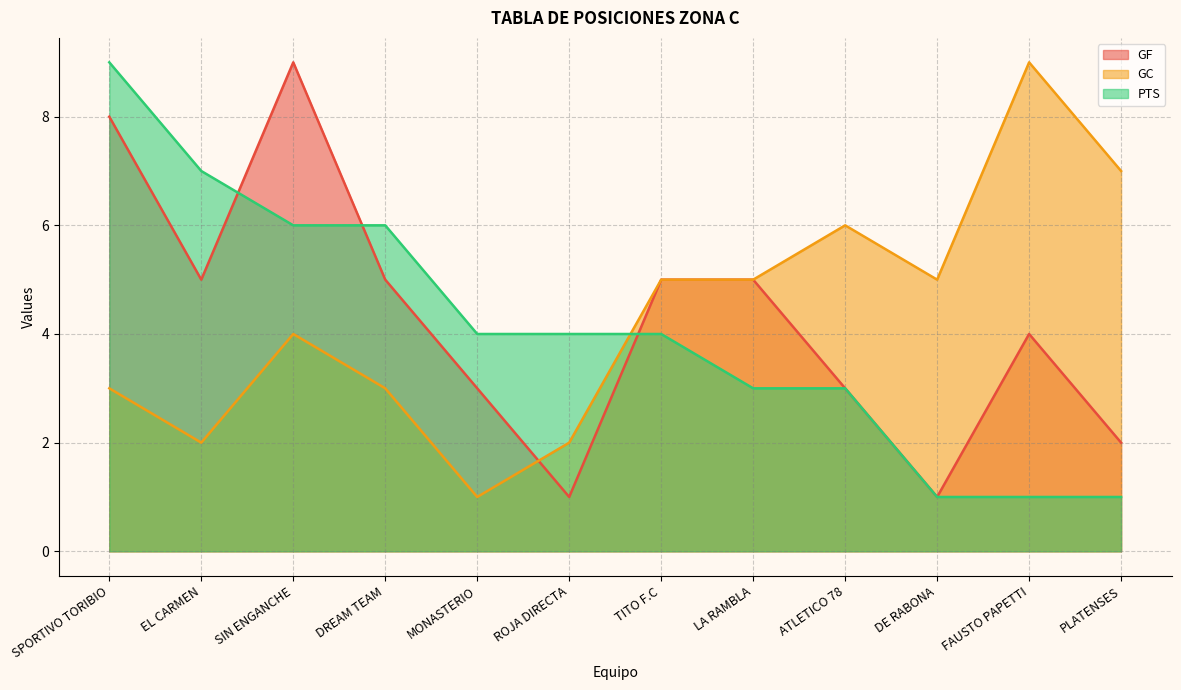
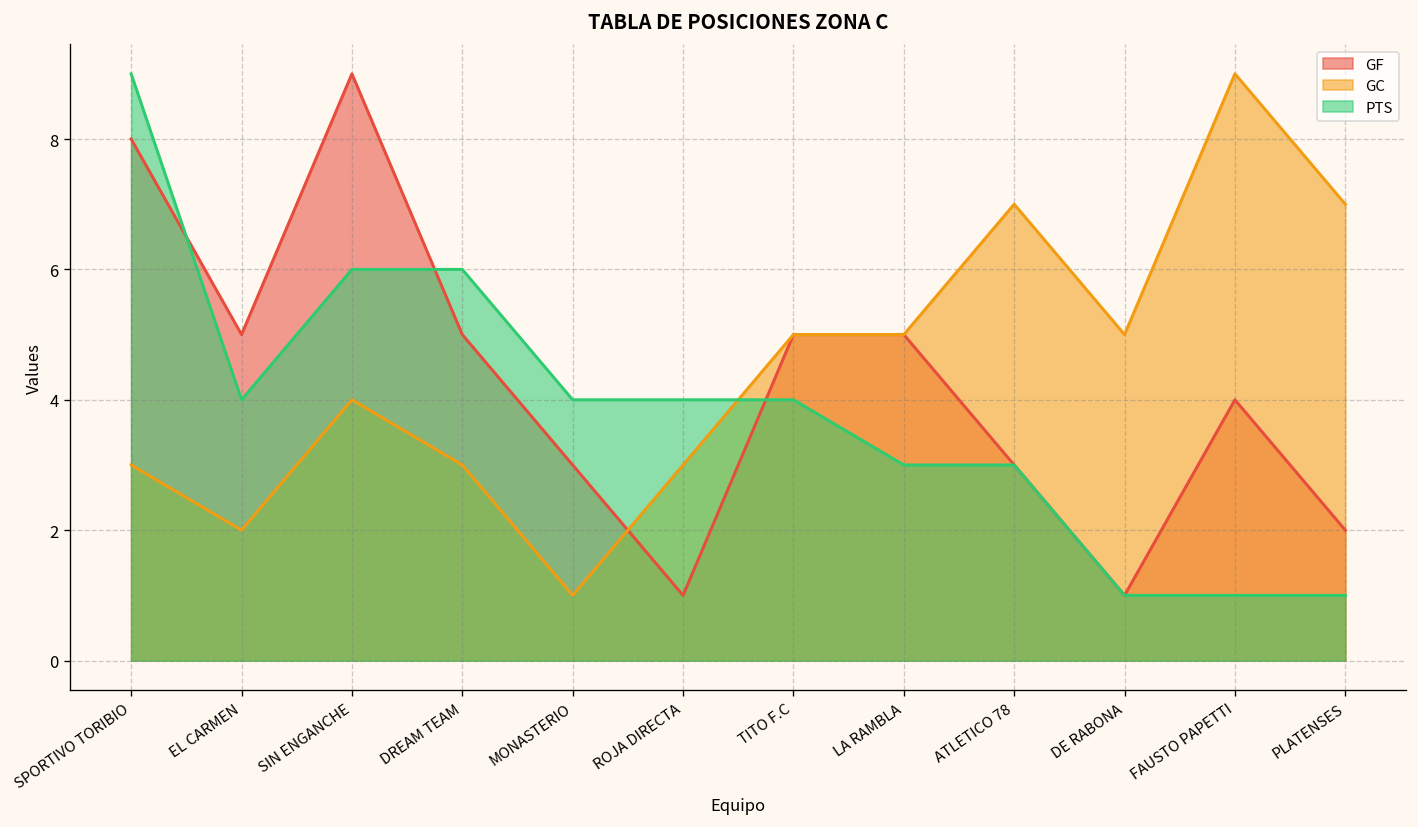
PTS, EL CARMEN: 7 -> 4
GC, ROJA DIRECTA: 2 -> 3
GC, ATLETICO 78: 6 -> 7
